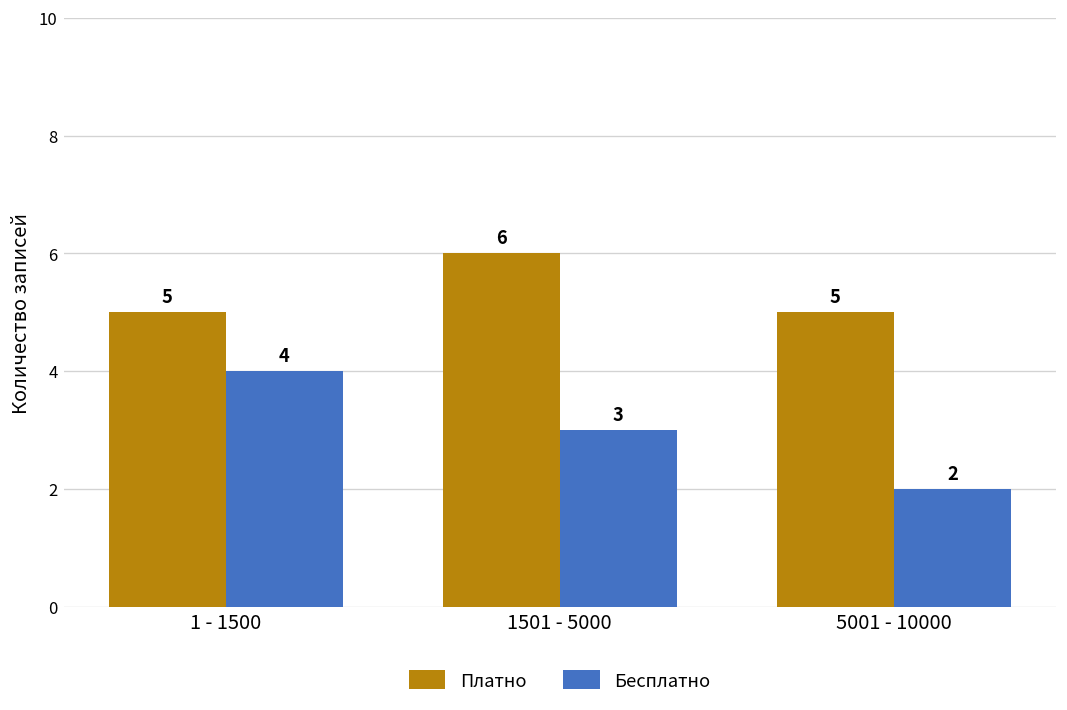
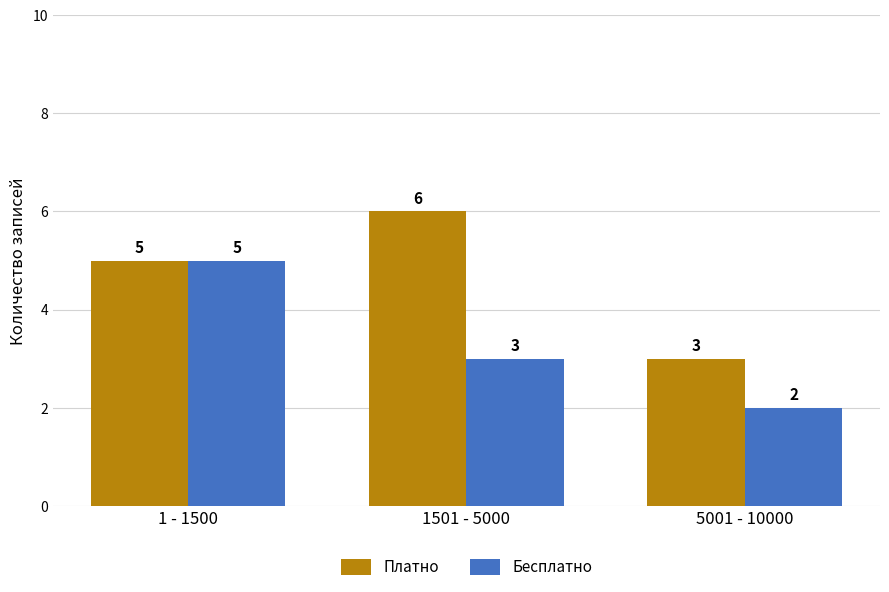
Бесплатно, 1 - 1500: 4 -> 5
Платно, 5001 - 10000: 5 -> 3
